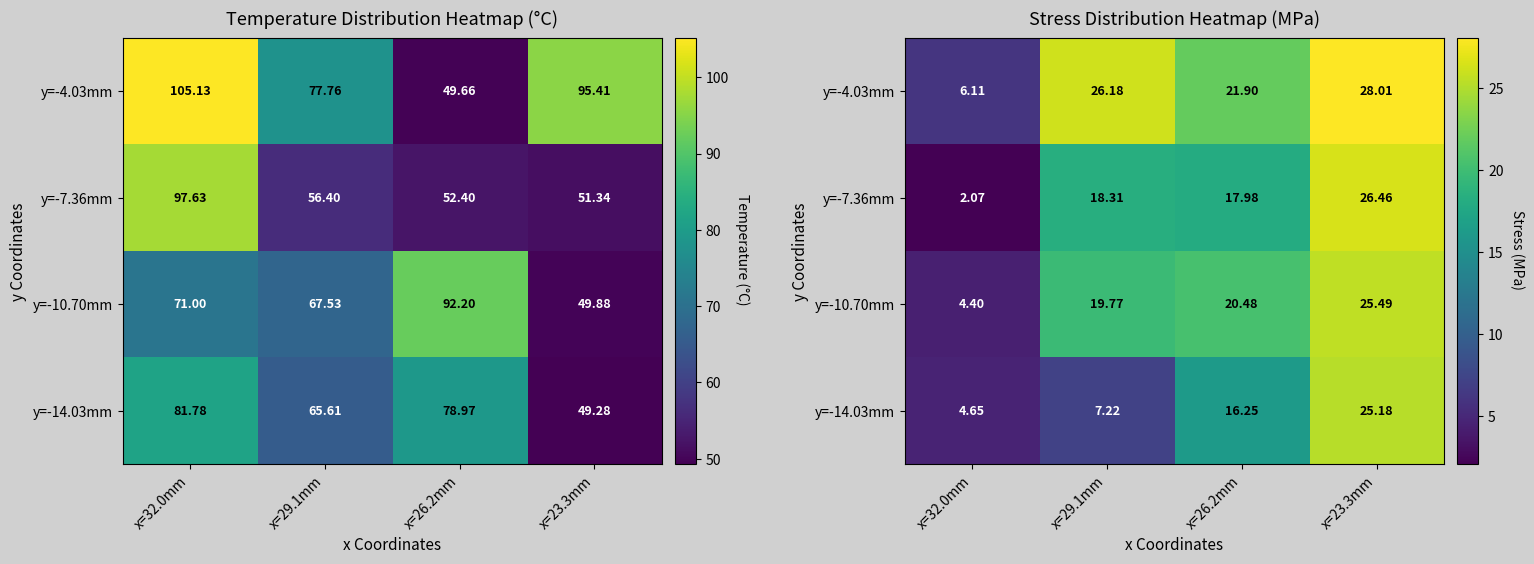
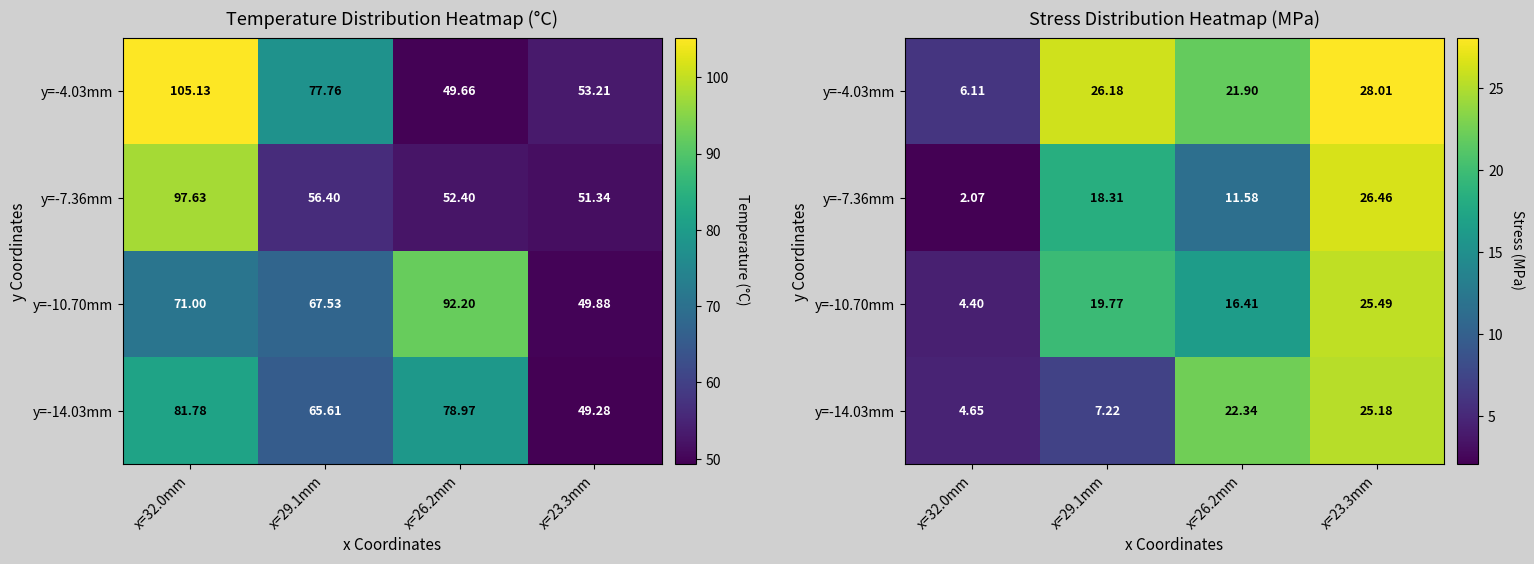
Temperature Distribution Heatmap (°C), y=-4.03mm, x=23.3mm: 95.41 -> 53.21
Stress Distribution Heatmap (MPa), y=-7.36mm, x=26.2mm: 17.98 -> 11.58
Stress Distribution Heatmap (MPa), y=-10.70mm, x=26.2mm: 20.48 -> 16.41
Stress Distribution Heatmap (MPa), y=-14.03mm, x=26.2mm: 16.25 -> 22.34
